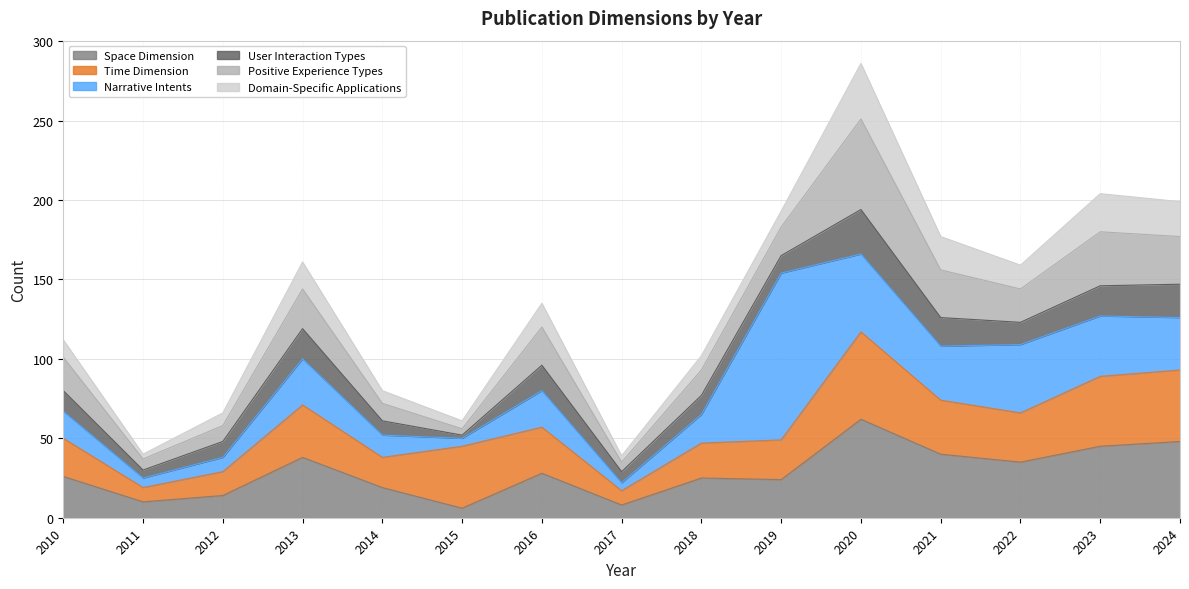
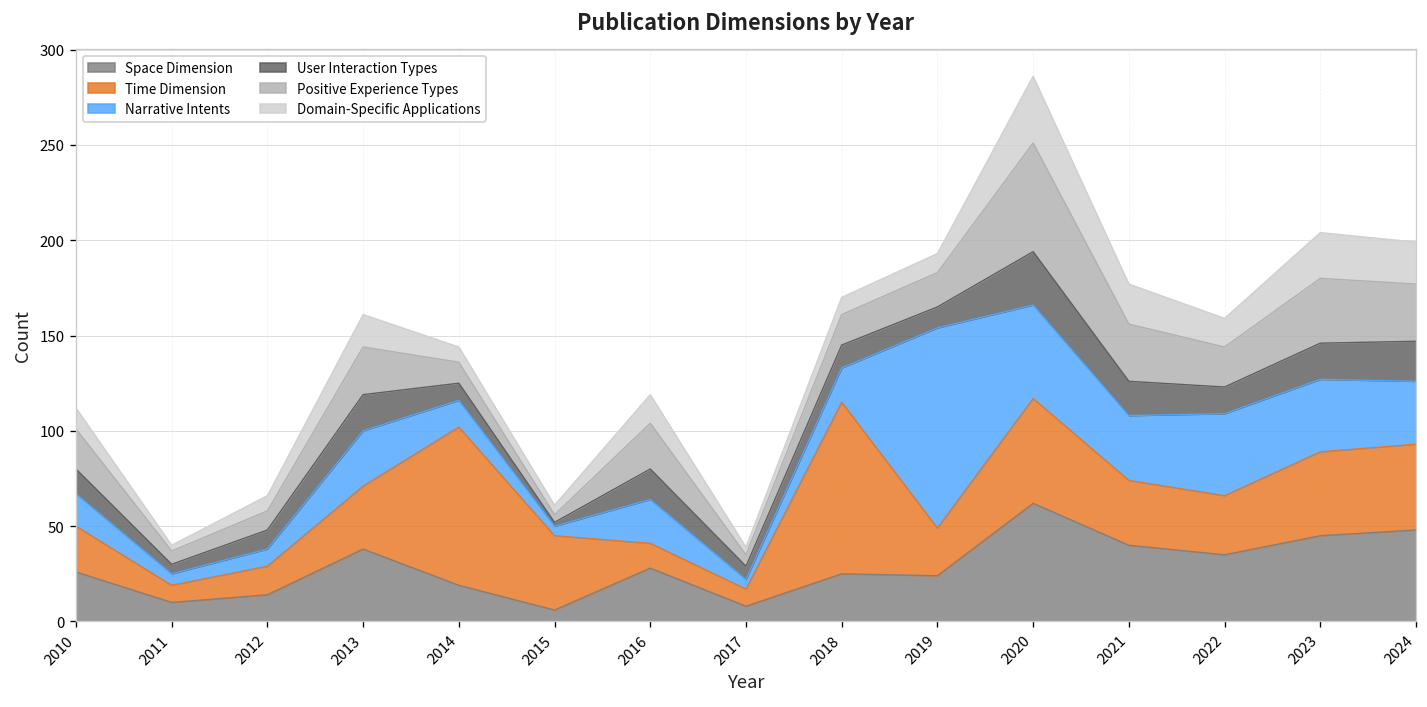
Time Dimension, 2014: 19 -> 83
Time Dimension, 2016: 29 -> 13
Time Dimension, 2018: 22 -> 90
